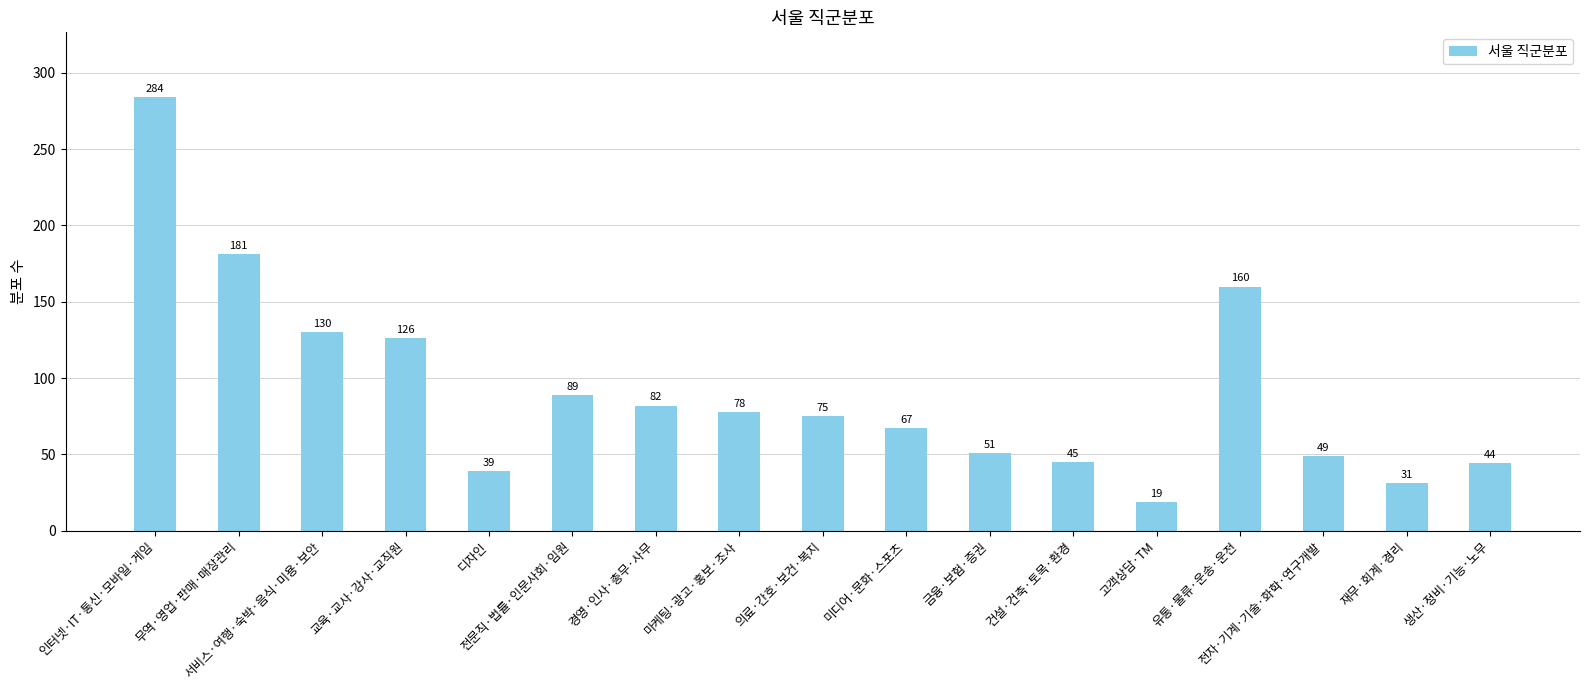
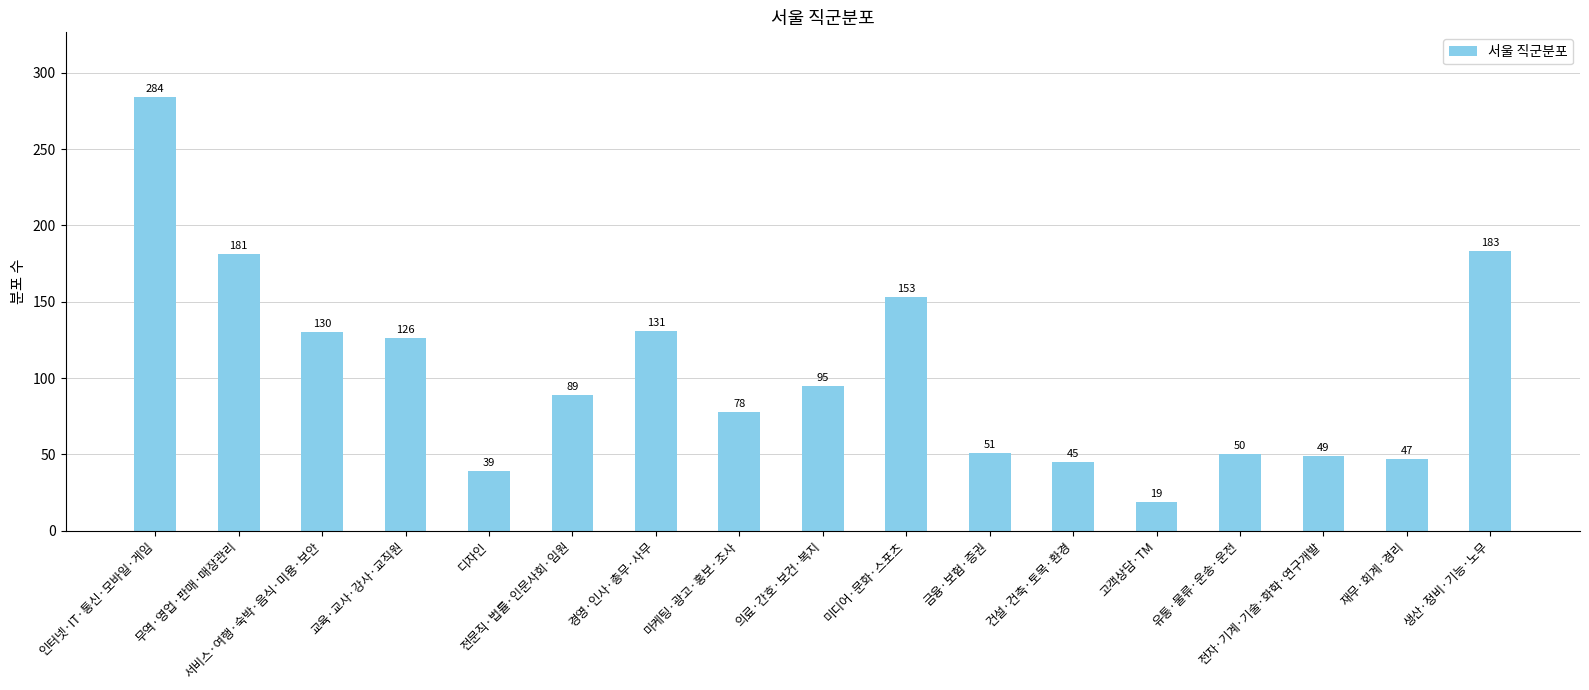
경영·인사·총무·사무: 82 -> 131
의료·간호·보건·복지: 75 -> 95
미디어·문화·스포츠: 67 -> 153
유통·물류·운송·운전: 160 -> 50
재무·회계·경리: 31 -> 47
생산·정비·기능·노무: 44 -> 183
